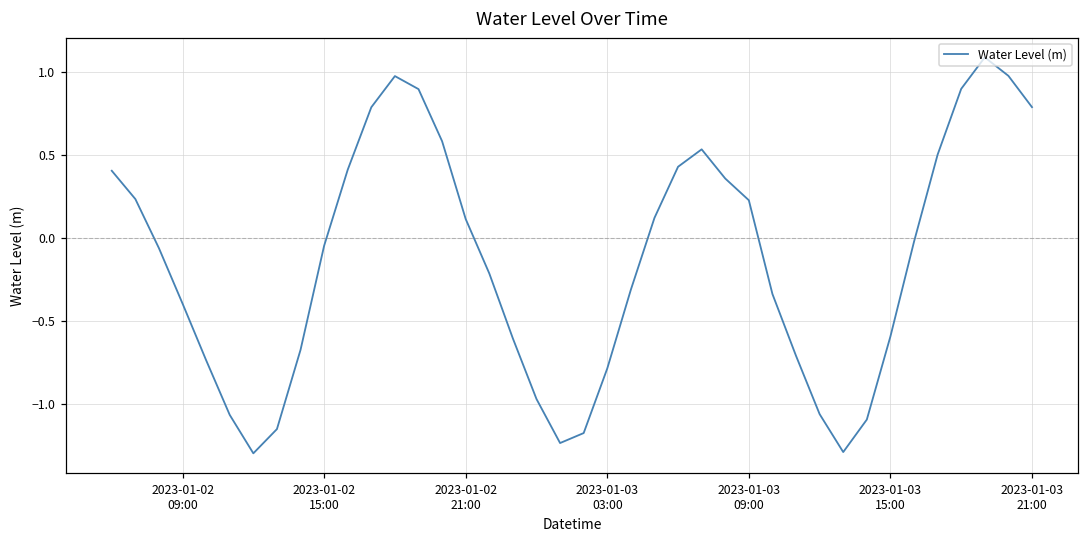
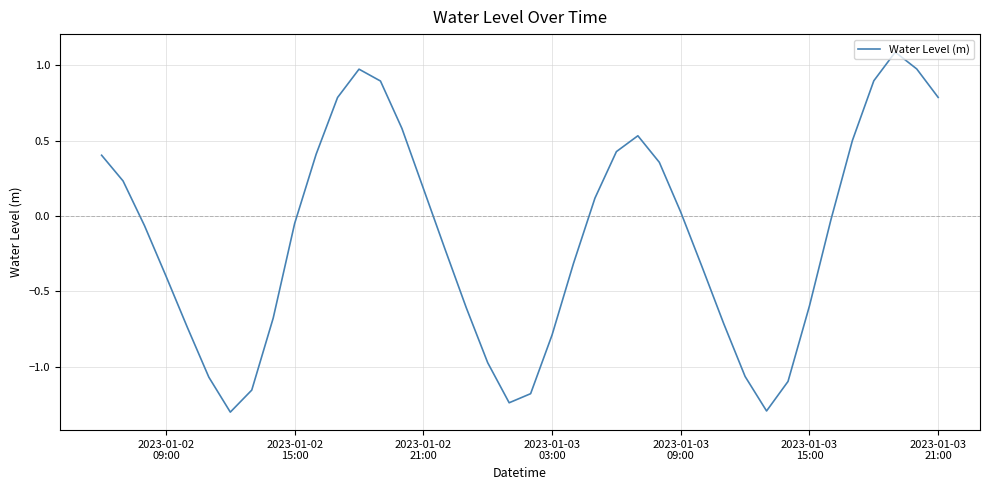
2023-01-02 21:00: 0.11 -> 0.18
2023-01-03 09:00: 0.23 -> 0.03
